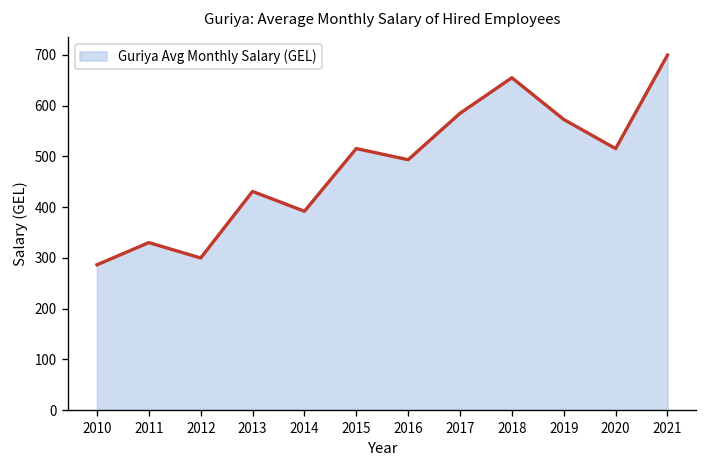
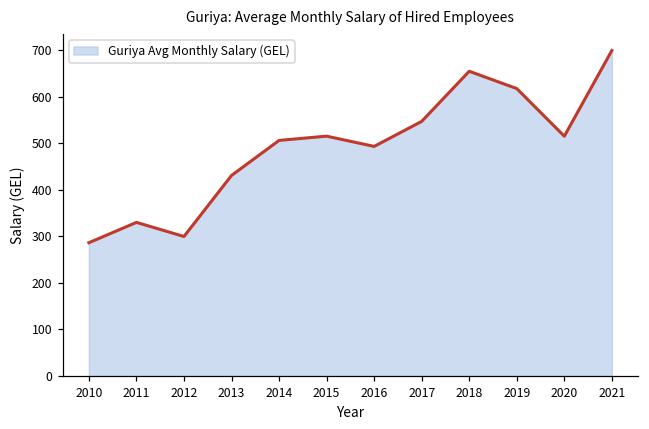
2014: 390 -> 510
2017: 580 -> 550
2019: 570 -> 620
